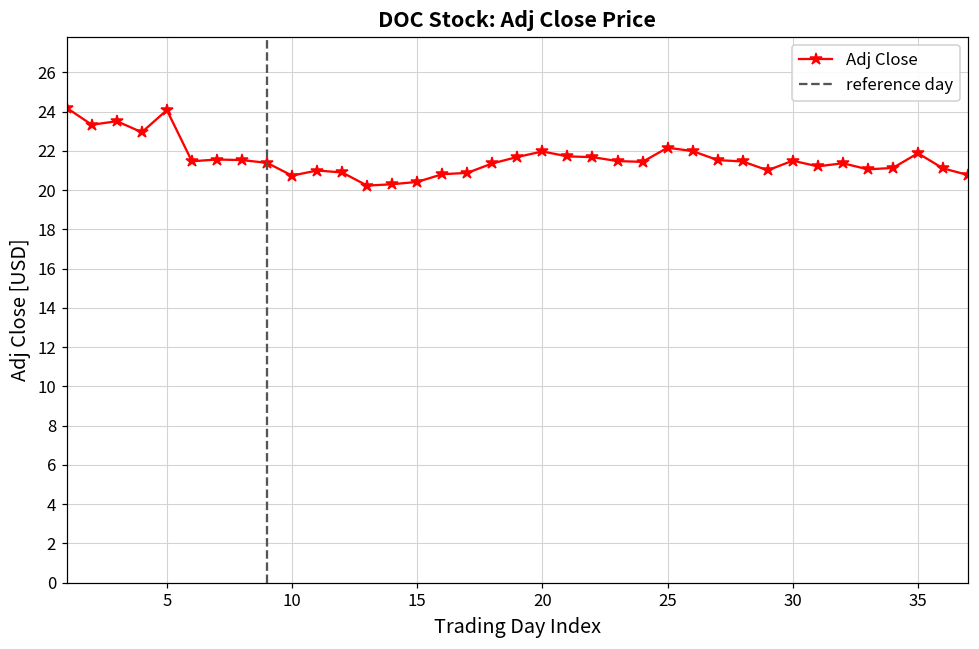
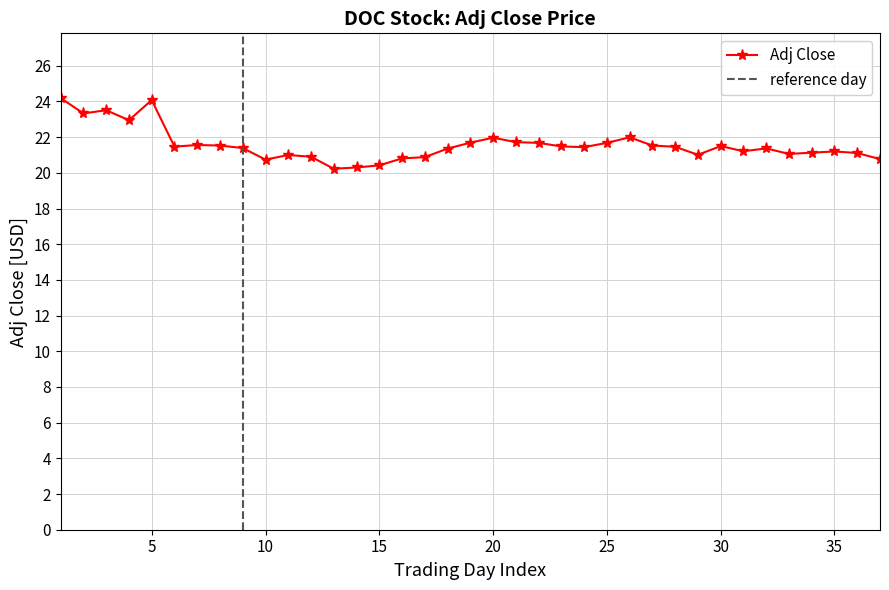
25: 22.2 -> 21.7
35: 21.9 -> 21.2
